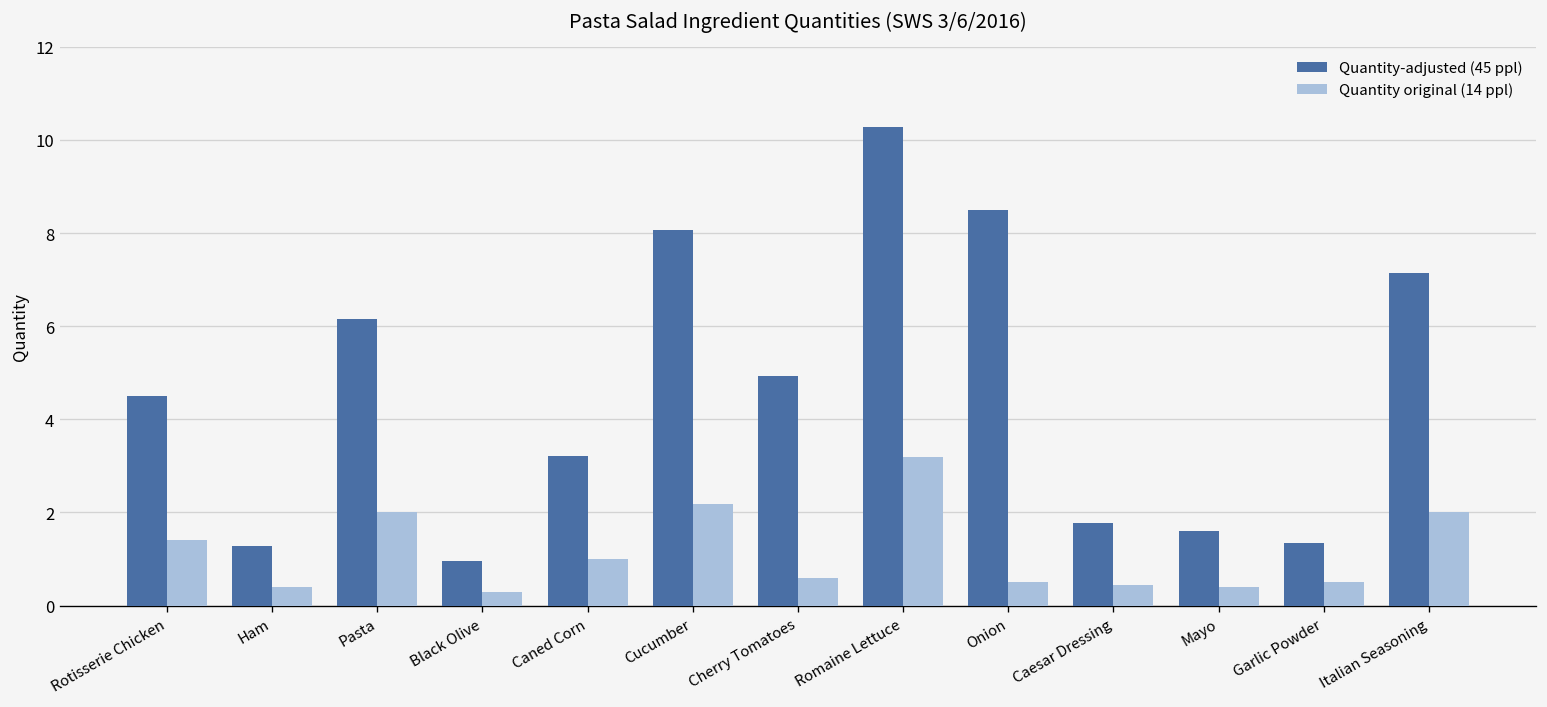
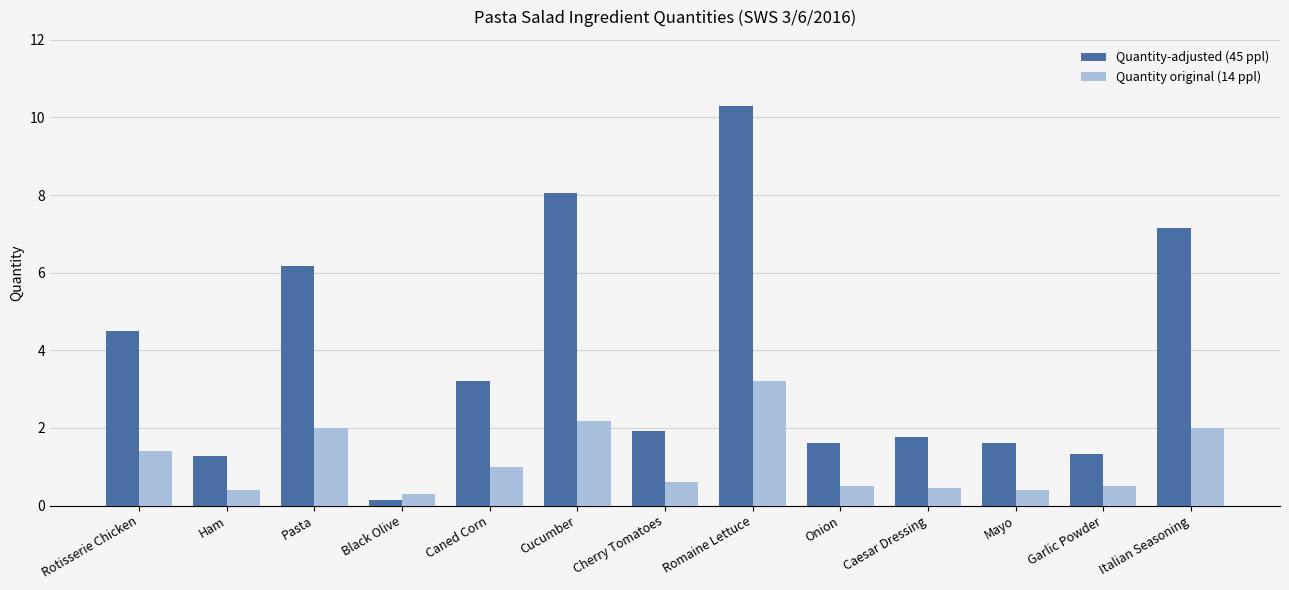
Quantity-adjusted (45 ppl), Black Olive: 1.0 -> 0.2
Quantity-adjusted (45 ppl), Cherry Tomatoes: 4.9 -> 1.9
Quantity-adjusted (45 ppl), Onion: 8.5 -> 1.6
